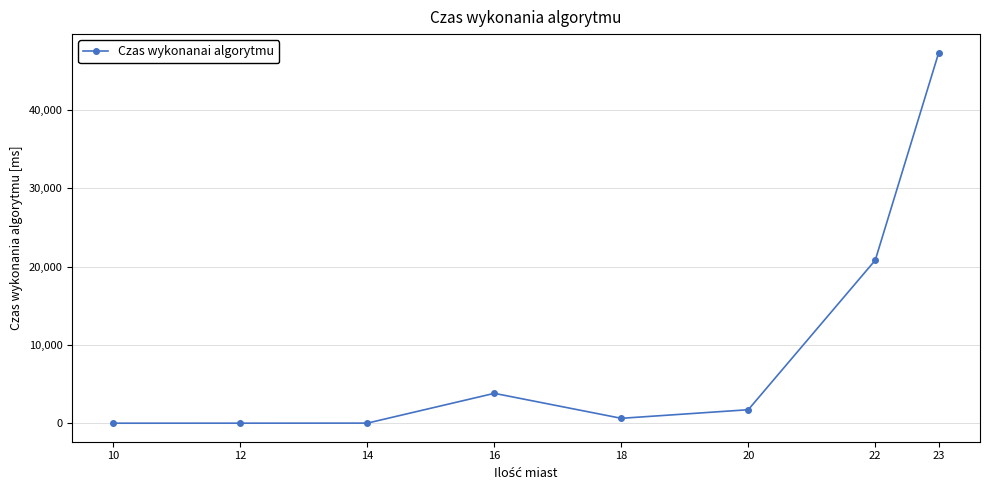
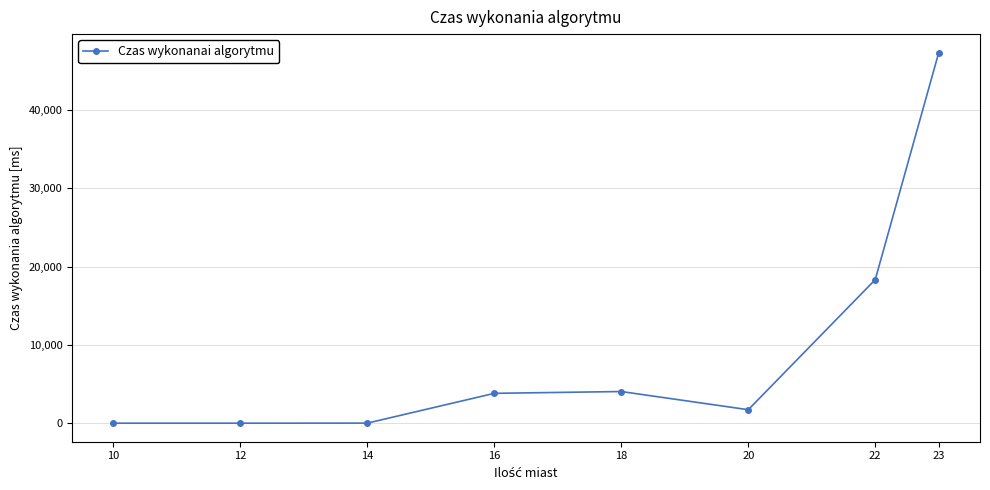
18: 1,000 -> 4,000
22: 21,000 -> 18,000
